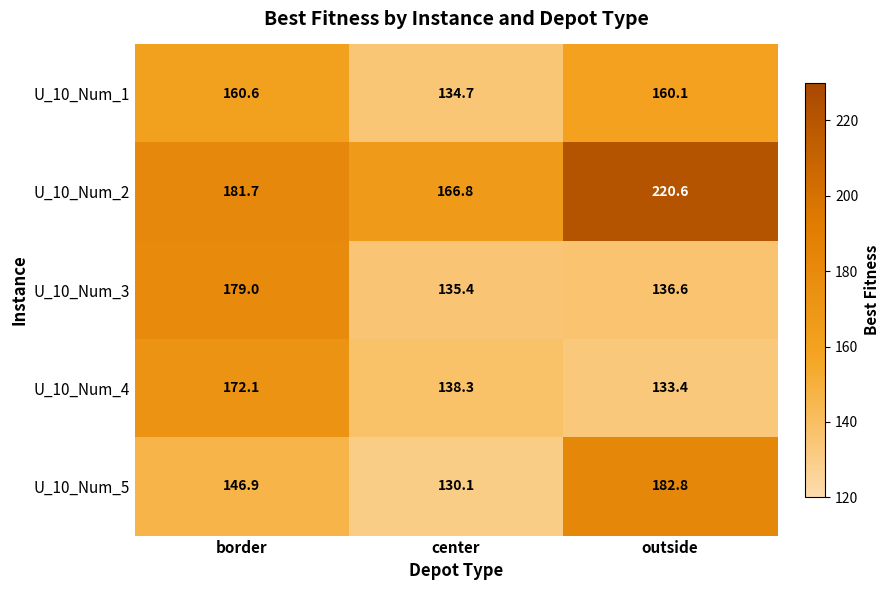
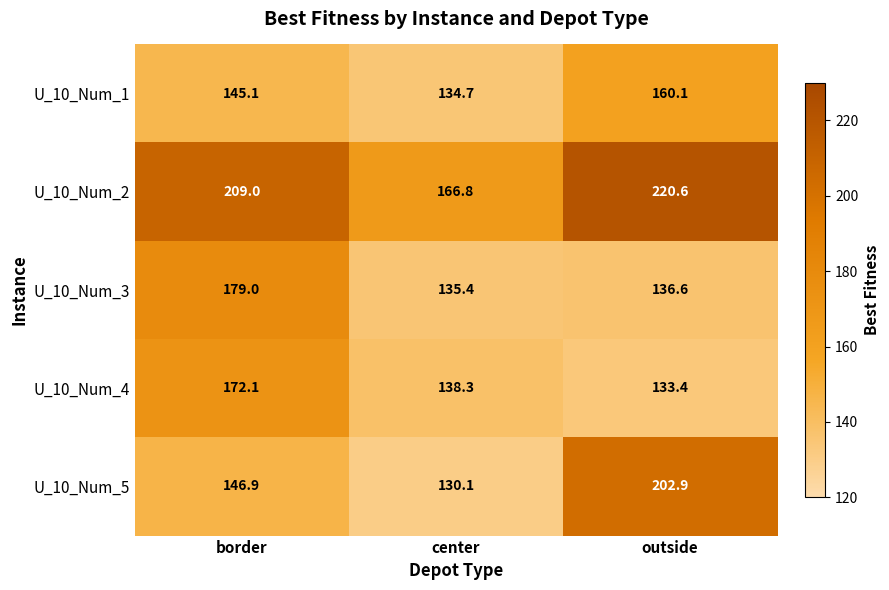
U_10_Num_1, border: 160.6 -> 145.1
U_10_Num_2, border: 181.7 -> 209.0
U_10_Num_5, outside: 182.8 -> 202.9
